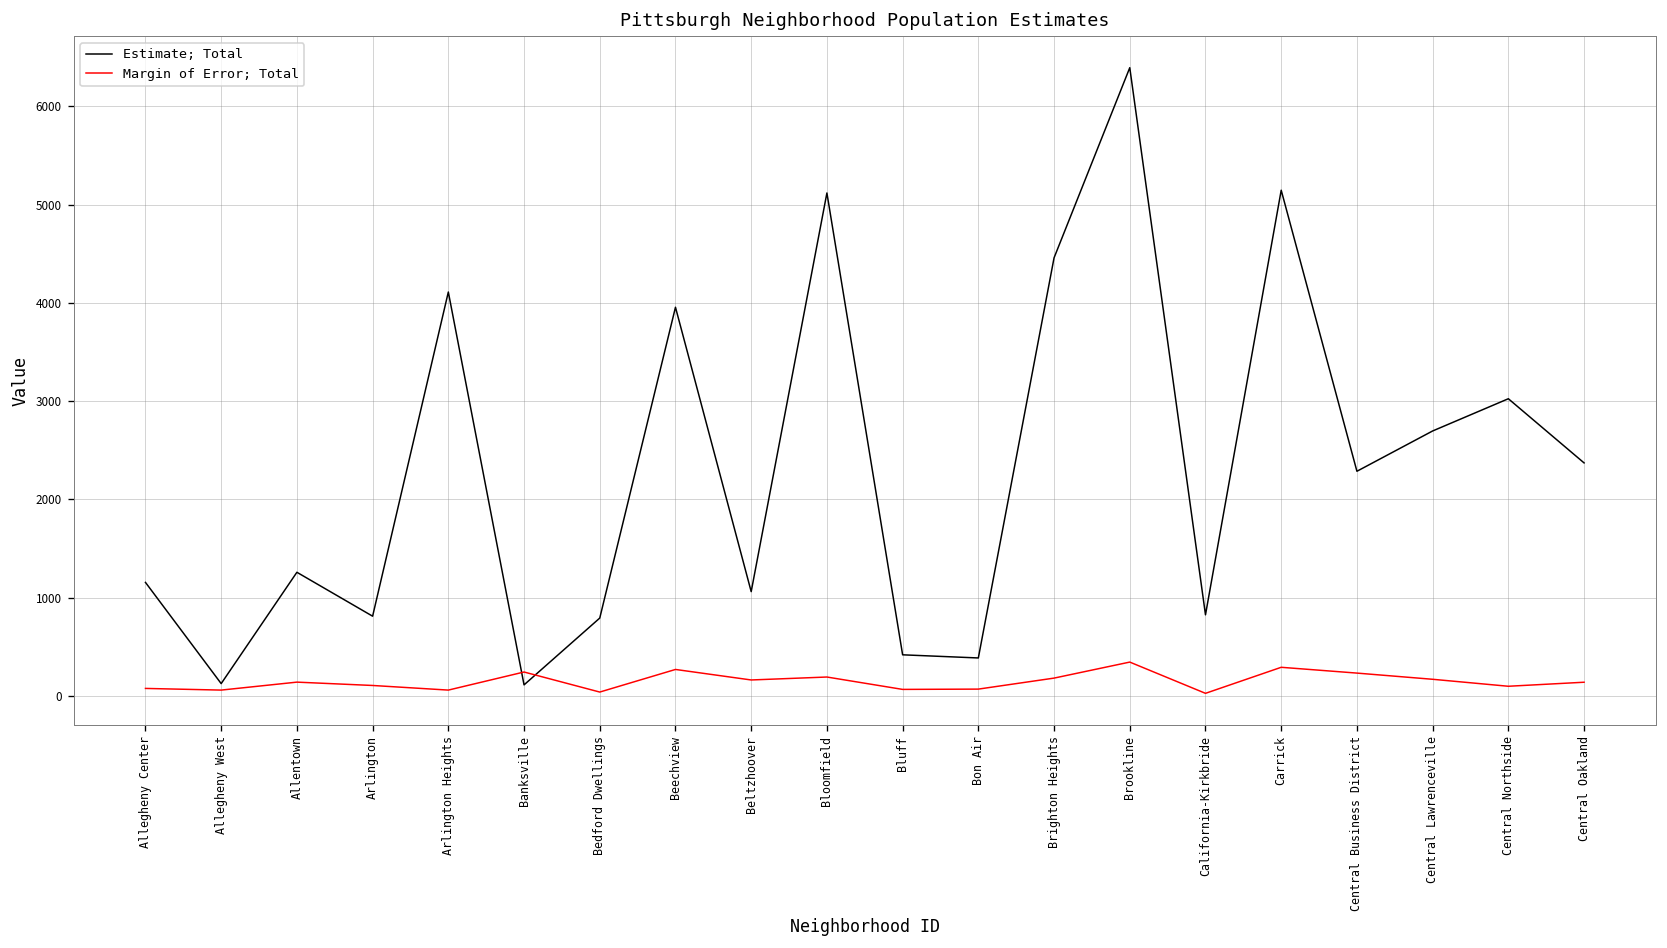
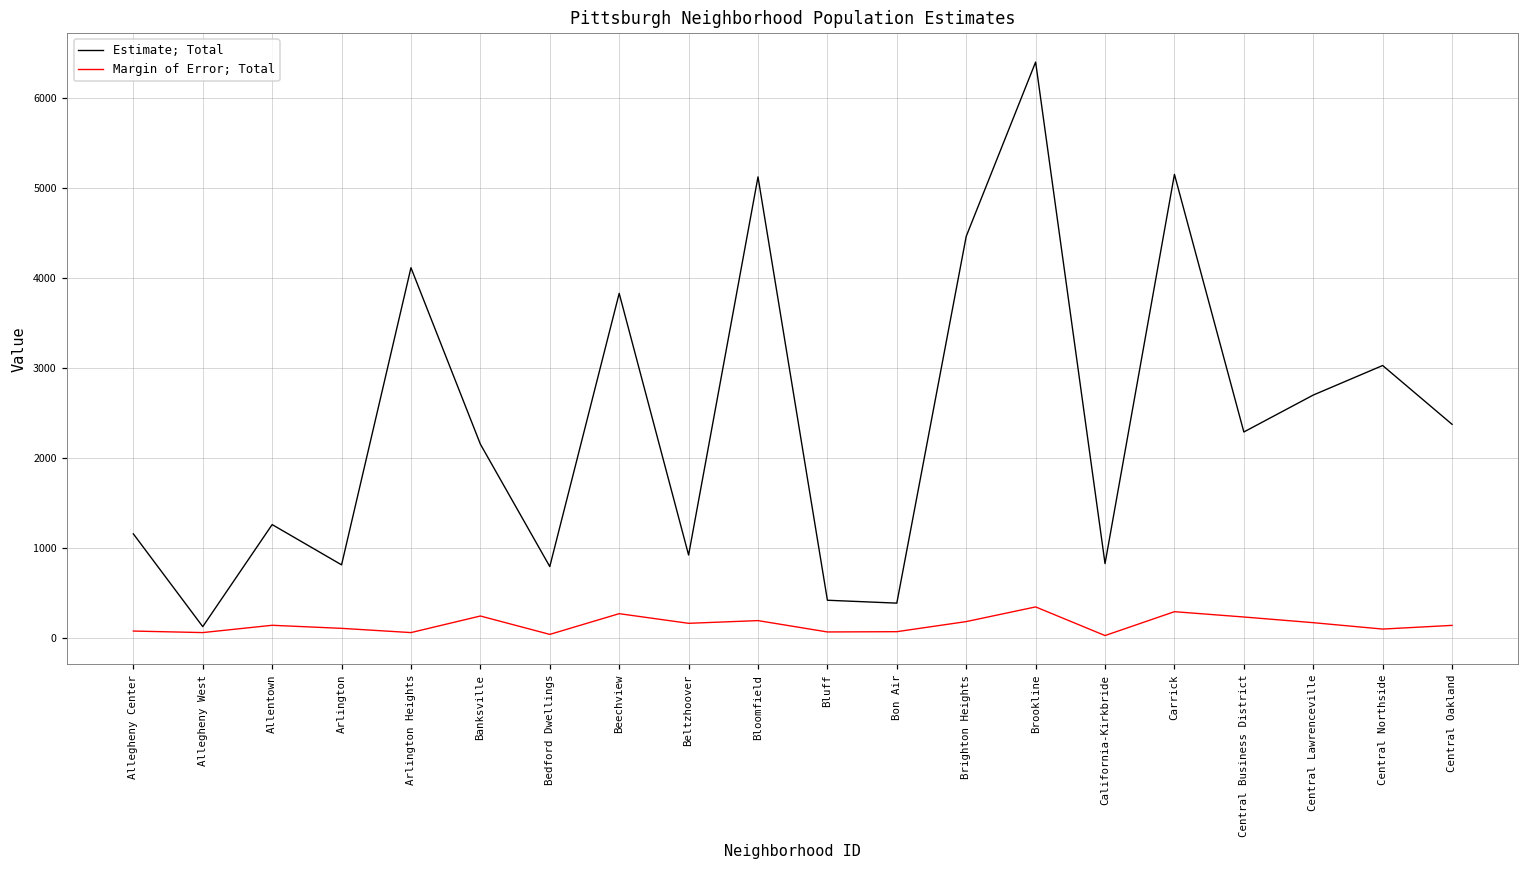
Estimate; Total, Banksville: 100 -> 2200
Estimate; Total, Beechview: 4000 -> 3800
Estimate; Total, Beltzhoover: 1100 -> 900
